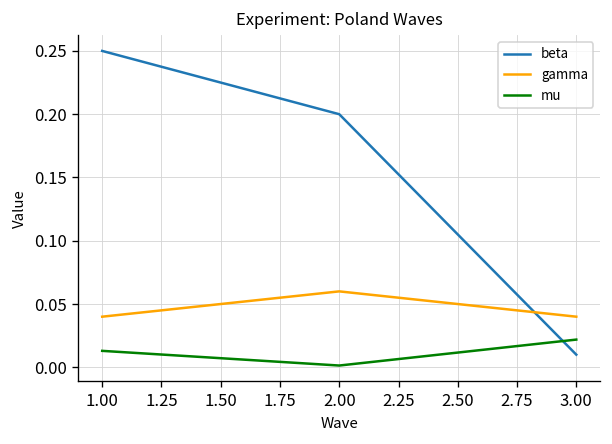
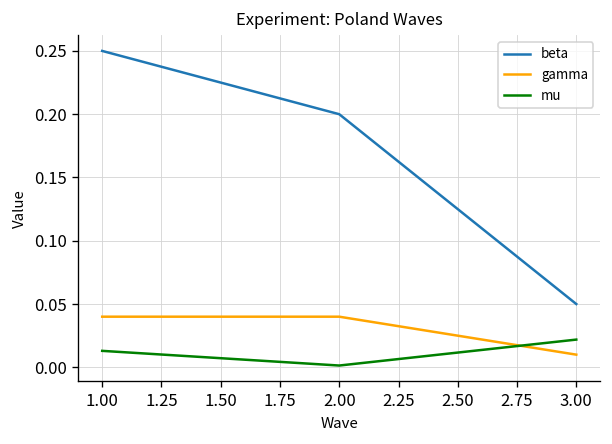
gamma, 2.00: 0.06 -> 0.04
beta, 3.00: 0.01 -> 0.05
gamma, 3.00: 0.04 -> 0.01
